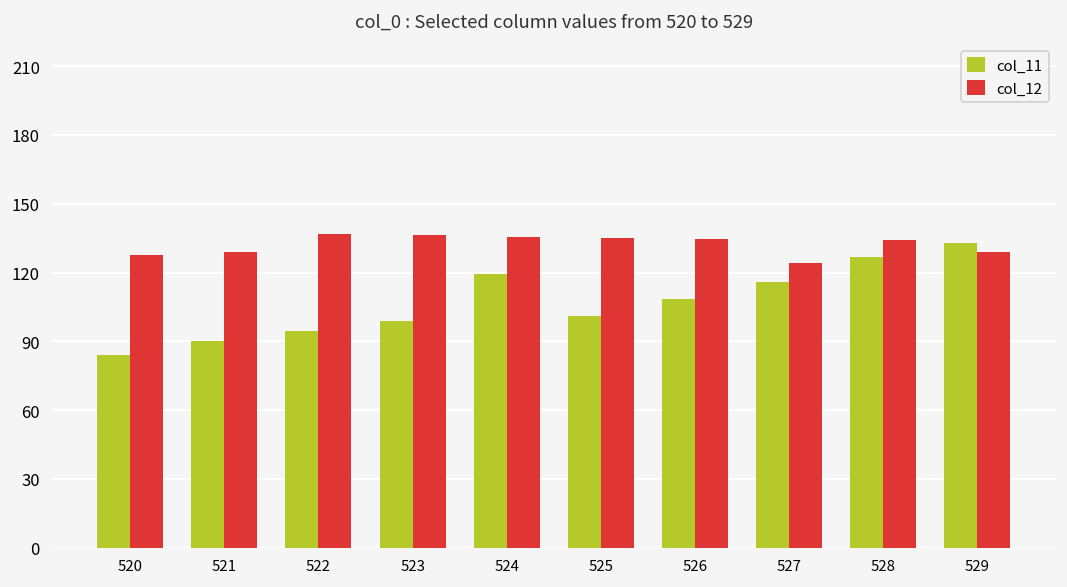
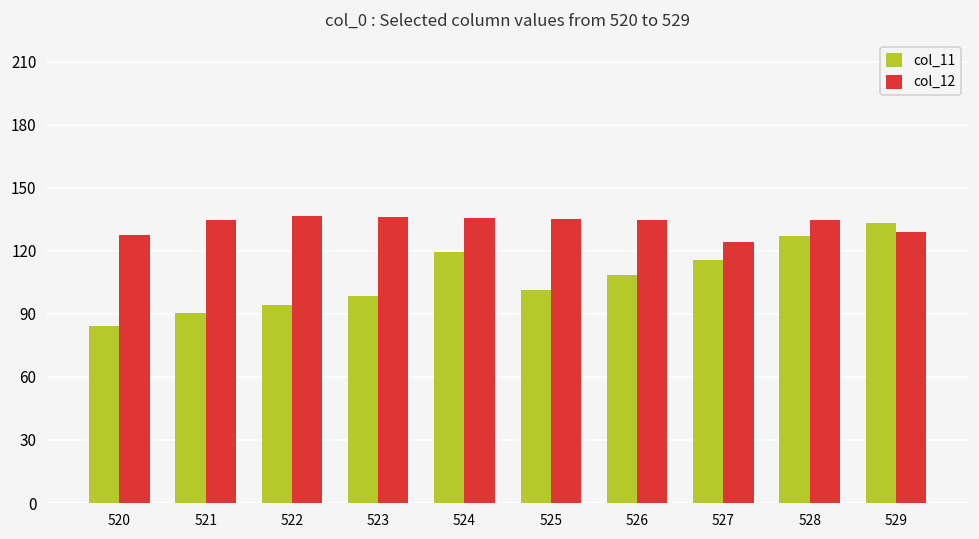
col_12, 521: 129 -> 134
